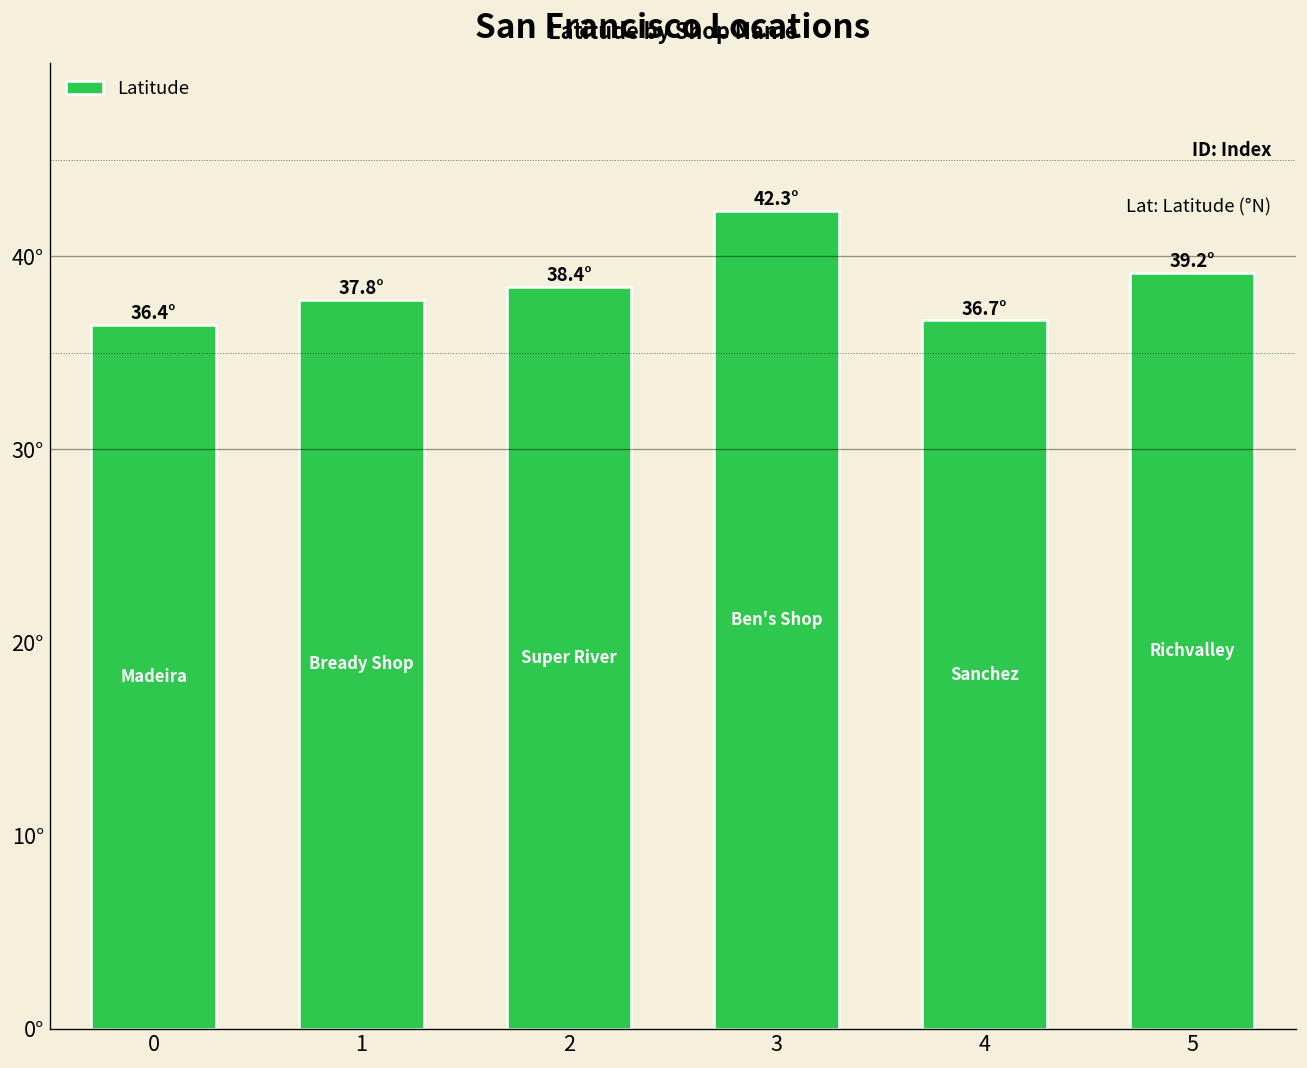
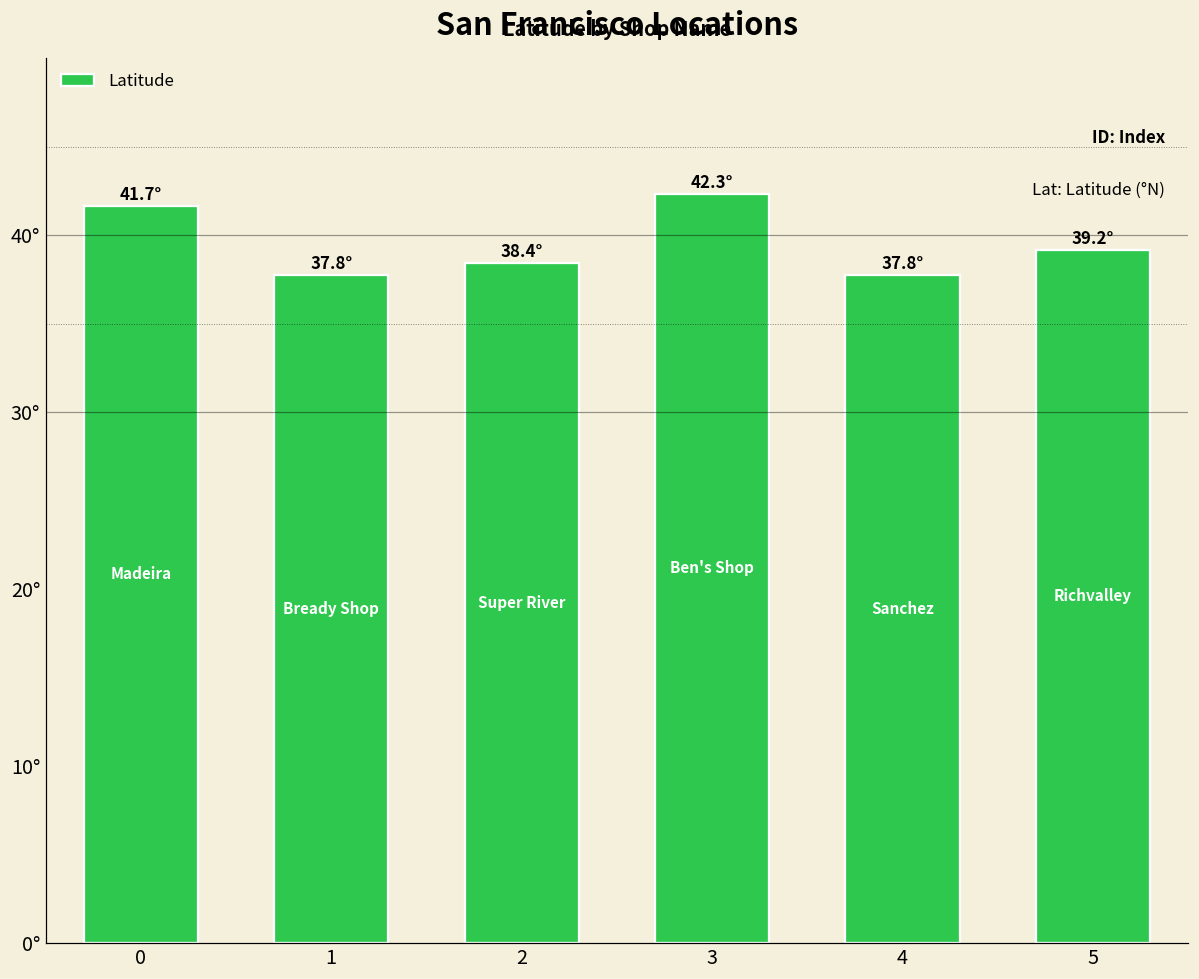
0: 36.4° -> 41.7°
4: 36.7° -> 37.8°
